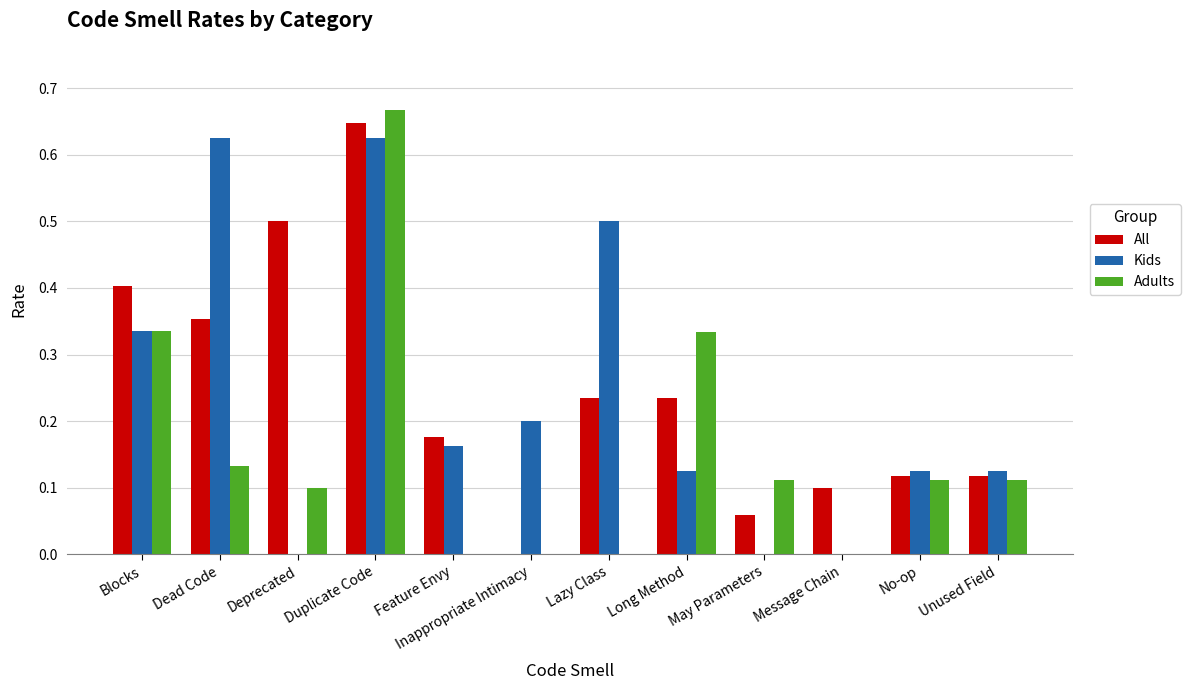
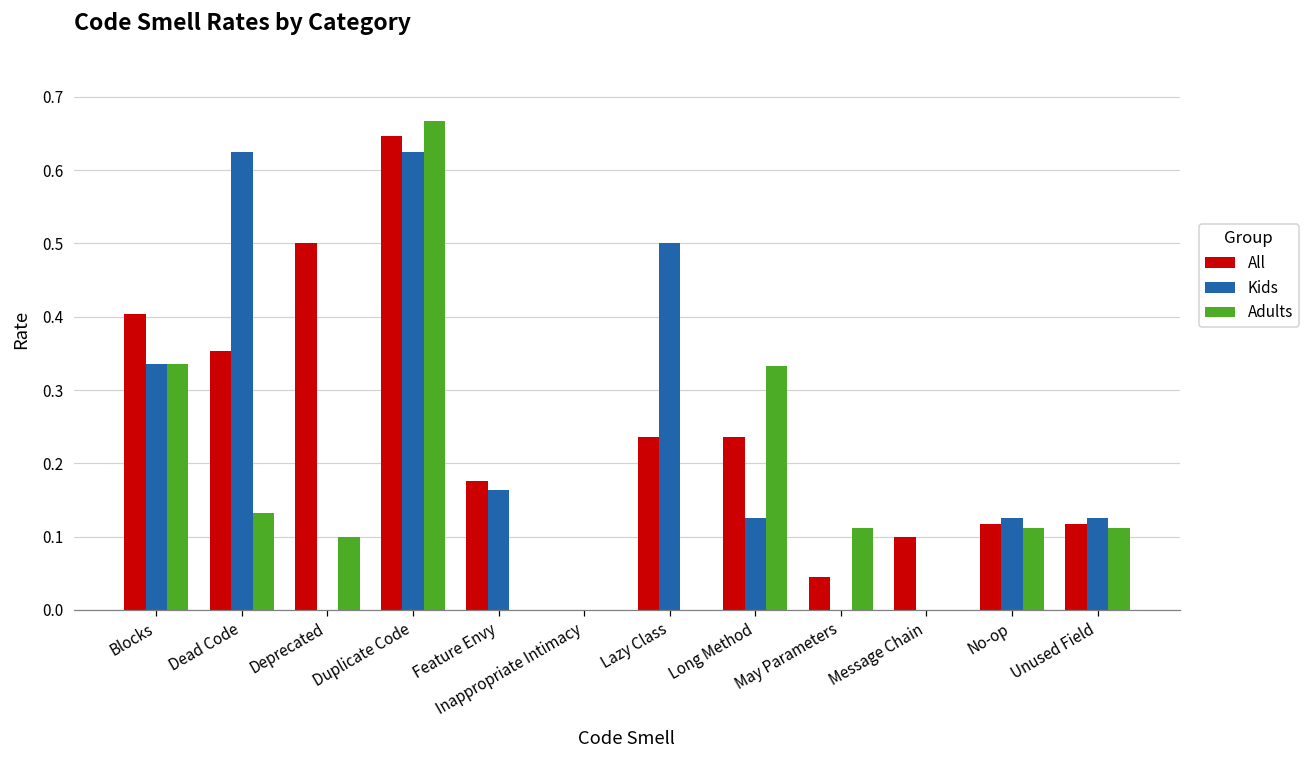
Kids, Inappropriate Intimacy: 0.2 -> 0.0
All, May Parameters: 0.06 -> 0.05
